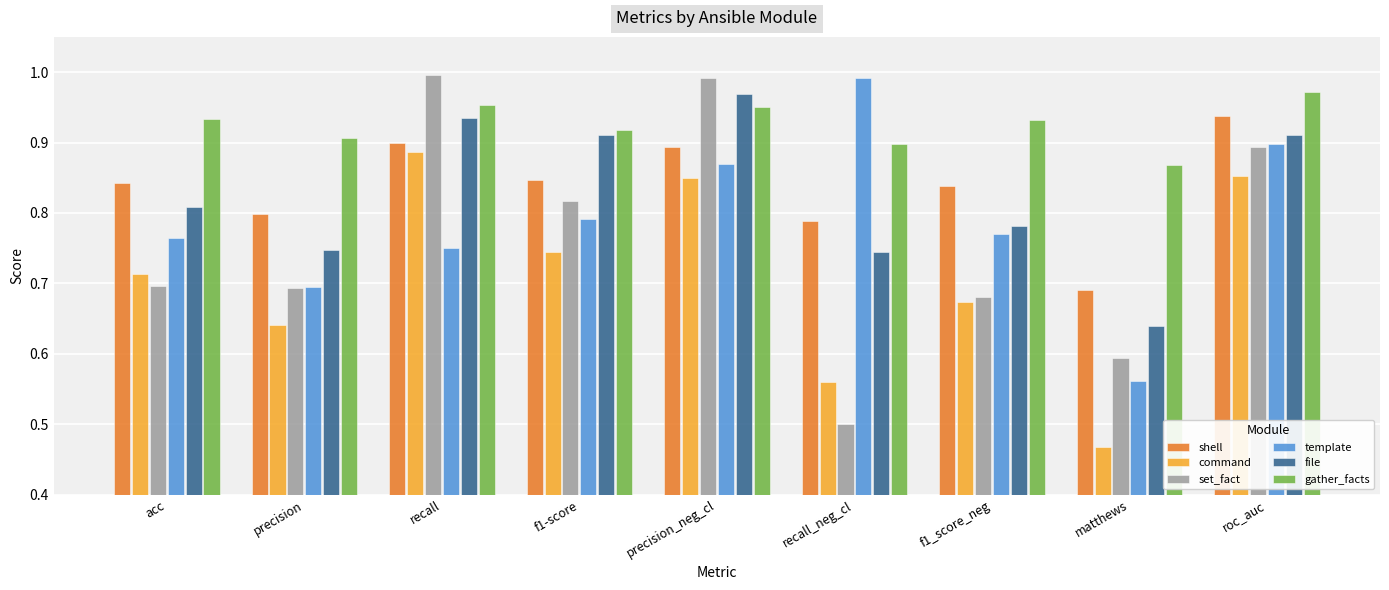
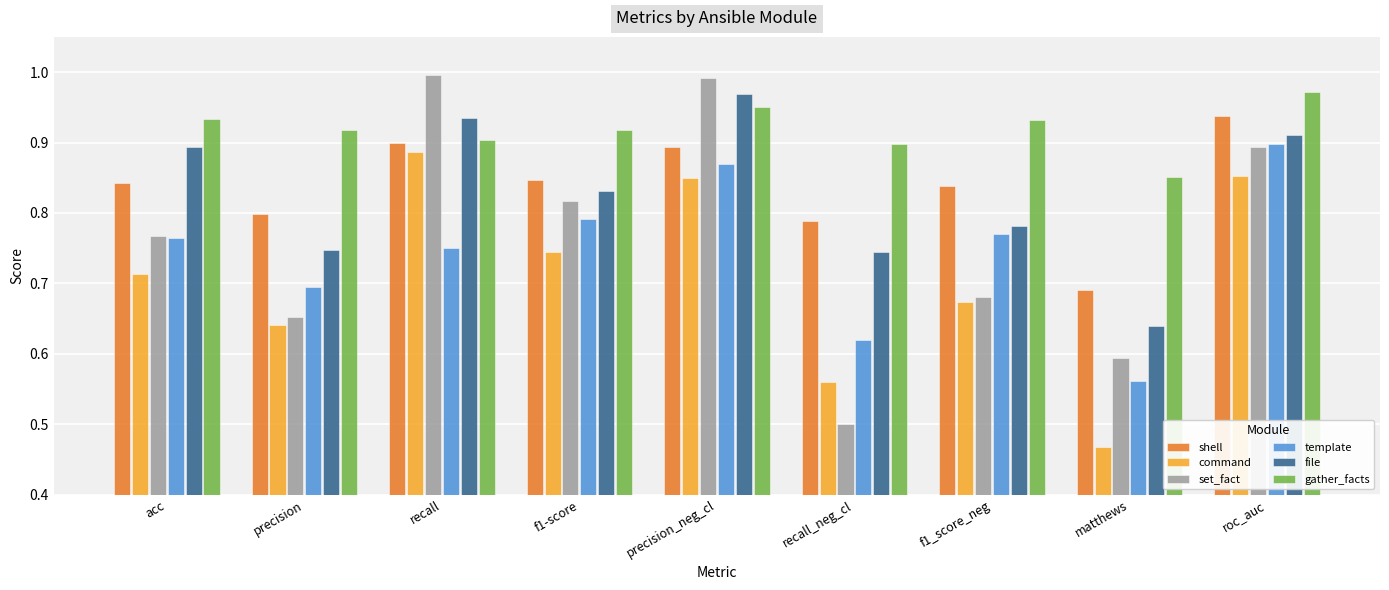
set_fact, acc: 0.70 -> 0.77
file, acc: 0.81 -> 0.89
set_fact, precision: 0.69 -> 0.65
gather_facts, precision: 0.91 -> 0.92
gather_facts, recall: 0.95 -> 0.90
file, f1-score: 0.91 -> 0.83
template, recall_neg_cl: 0.99 -> 0.62
gather_facts, matthews: 0.87 -> 0.85
